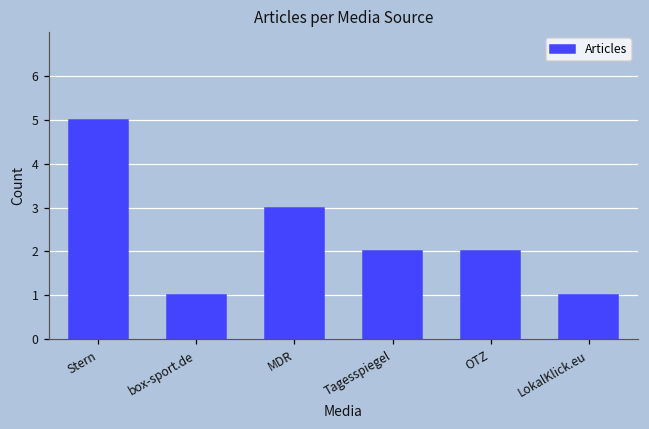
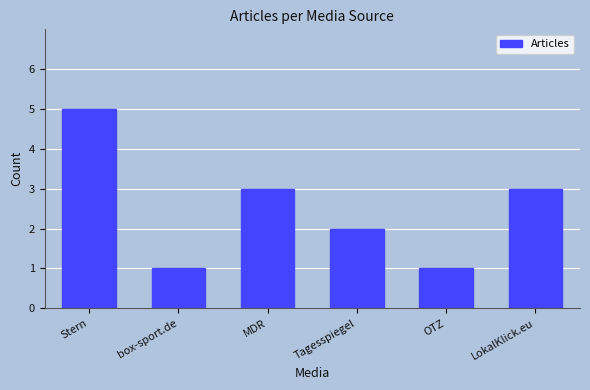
OTZ: 2 -> 1
LokalKlick.eu: 1 -> 3
